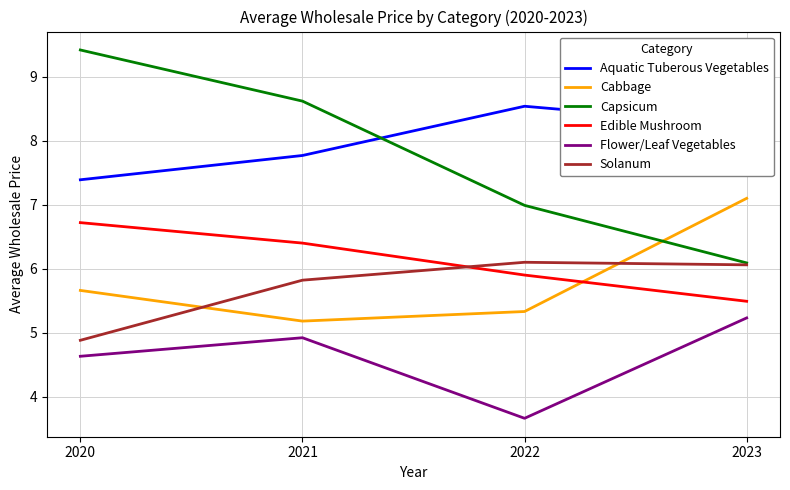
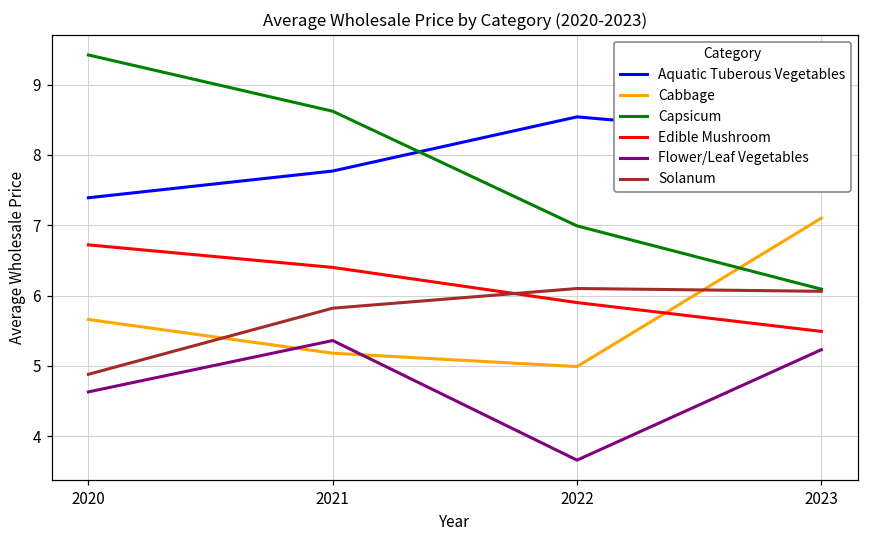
Flower/Leaf Vegetables, 2021: 4.9 -> 5.4
Cabbage, 2022: 5.3 -> 5.0
